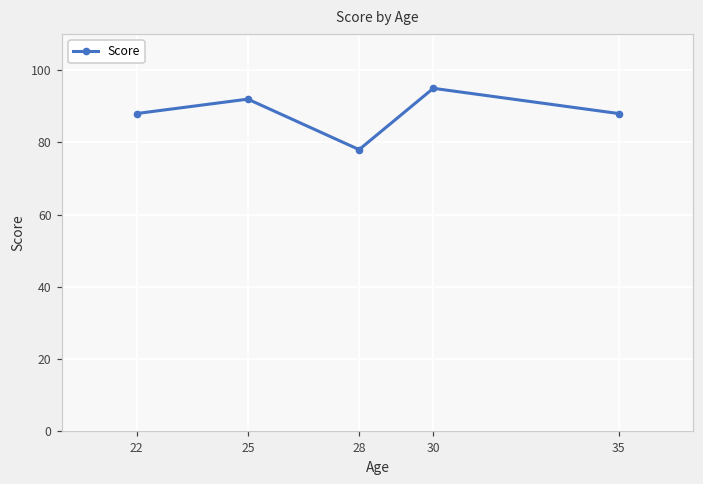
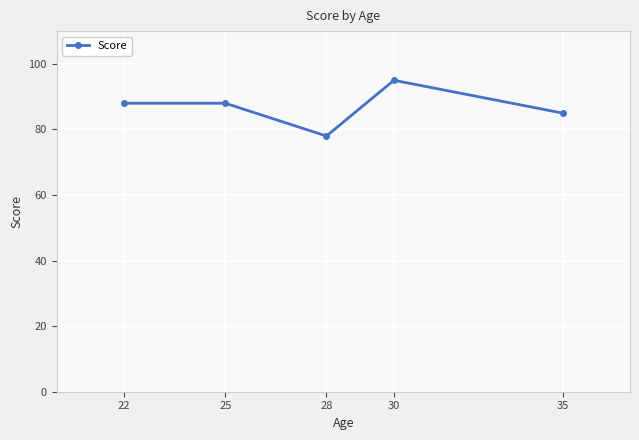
25: 92 -> 88
35: 88 -> 85
